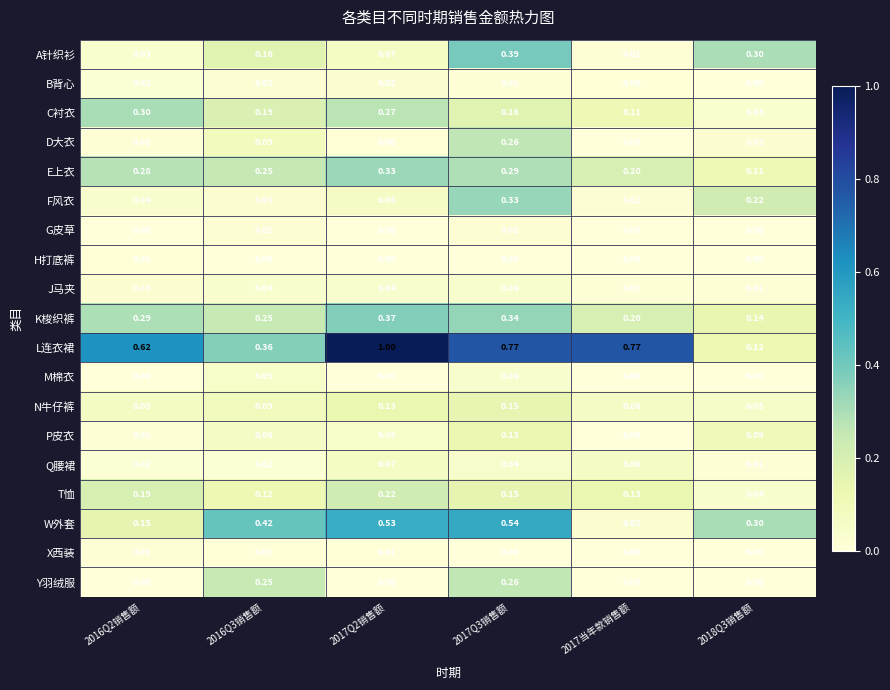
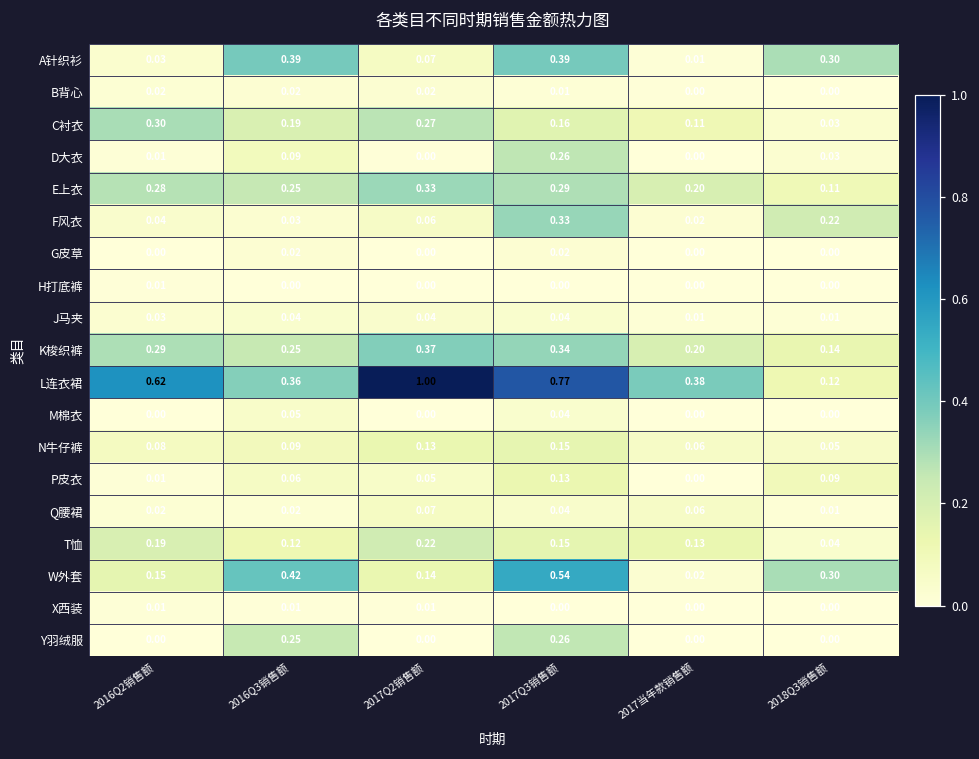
A针织衫, 2016Q3销售额: 0.16 -> 0.39
L连衣裙, 2017当年款销售额: 0.77 -> 0.38
W外套, 2017Q2销售额: 0.53 -> 0.14
